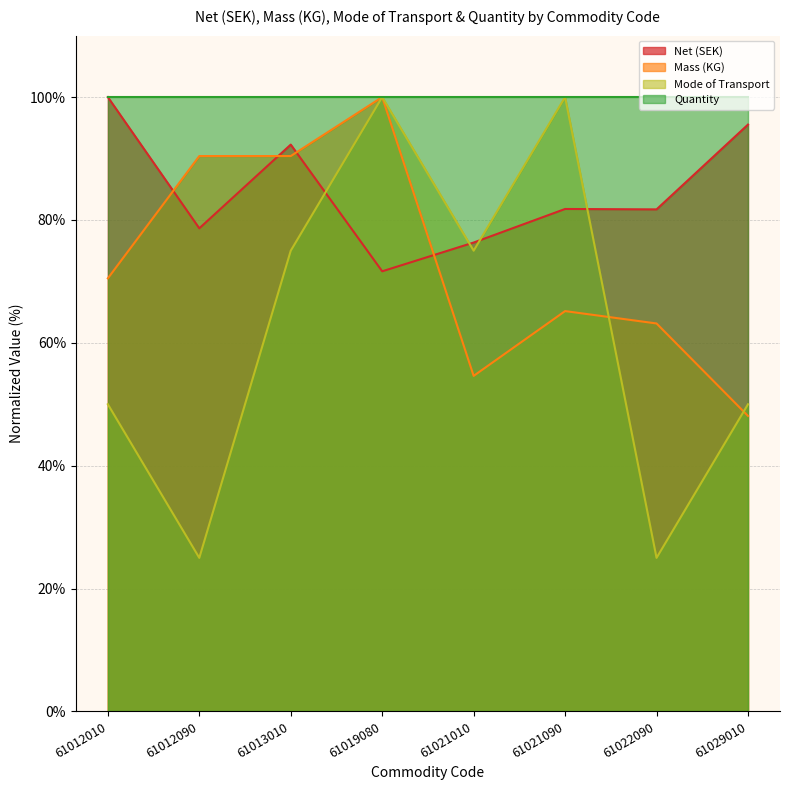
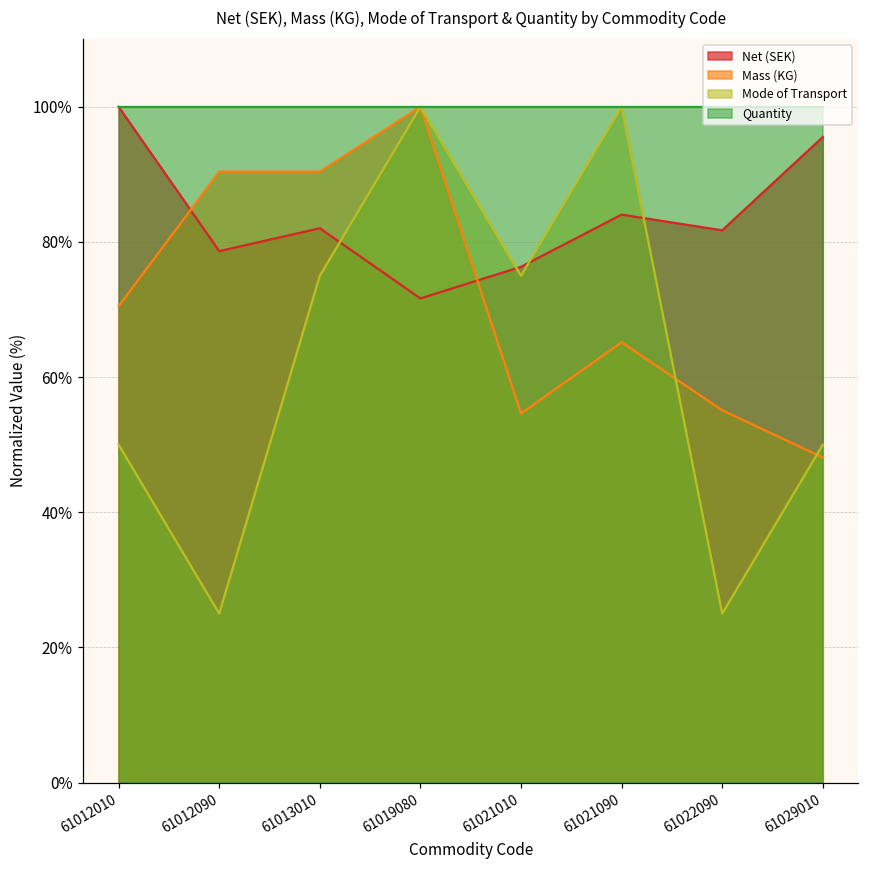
Net (SEK), 61013010: 92% -> 82%
Net (SEK), 61021090: 82% -> 84%
Mass (KG), 61022090: 63% -> 55%
